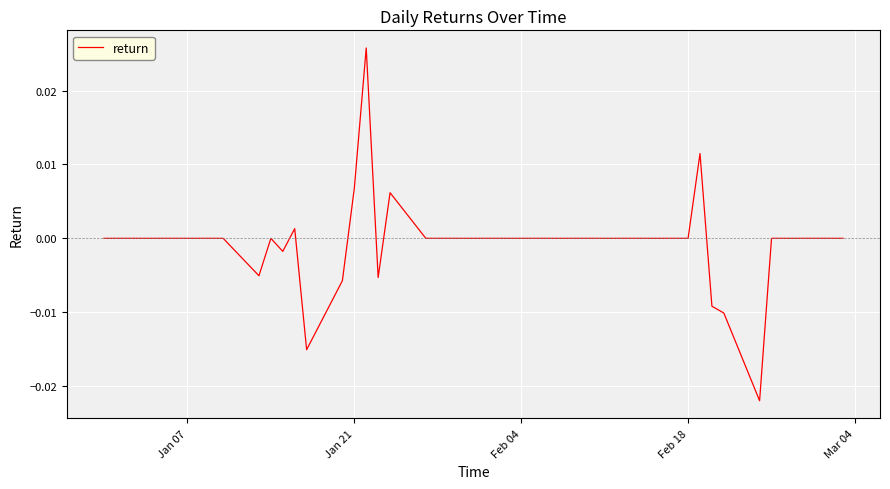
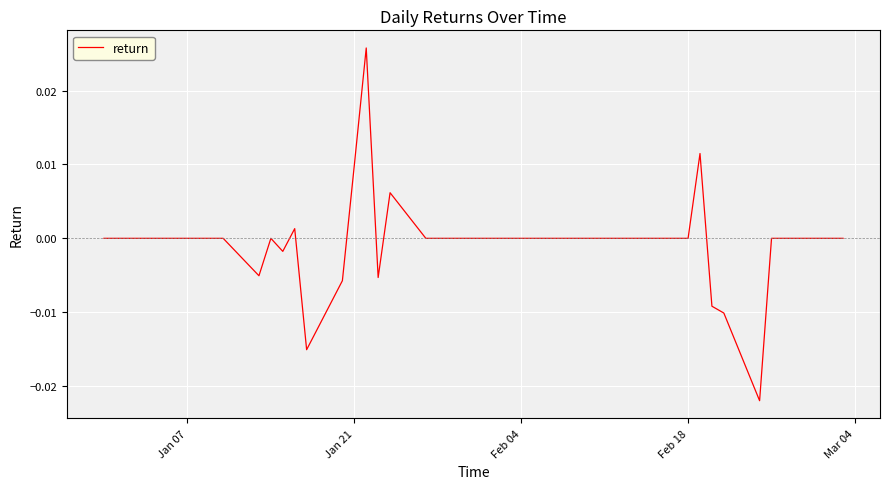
Jan 21: 0.007 -> 0.010
